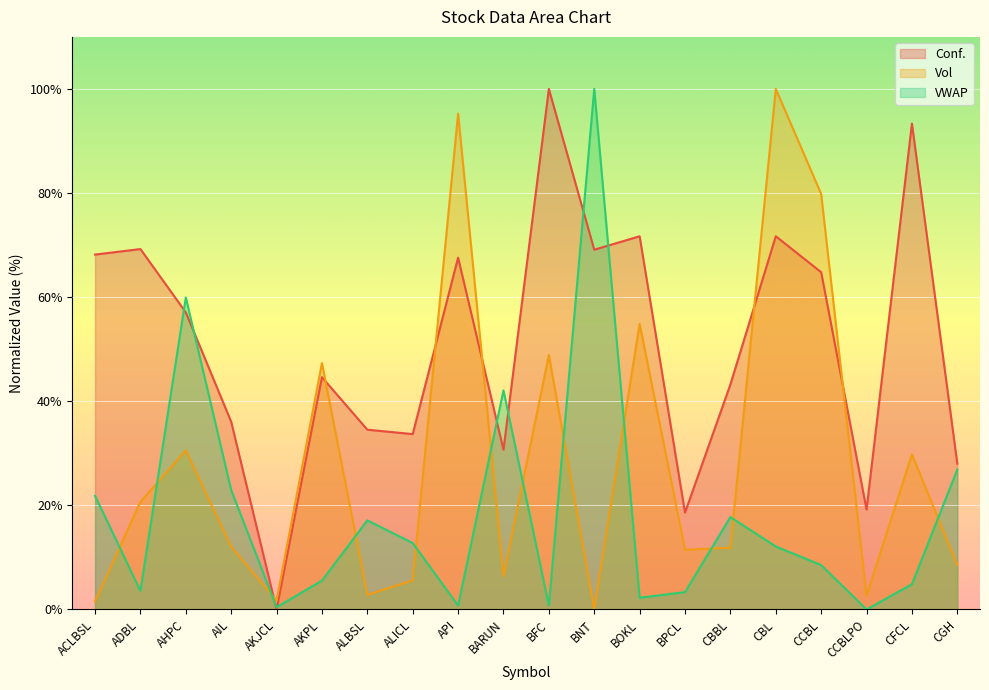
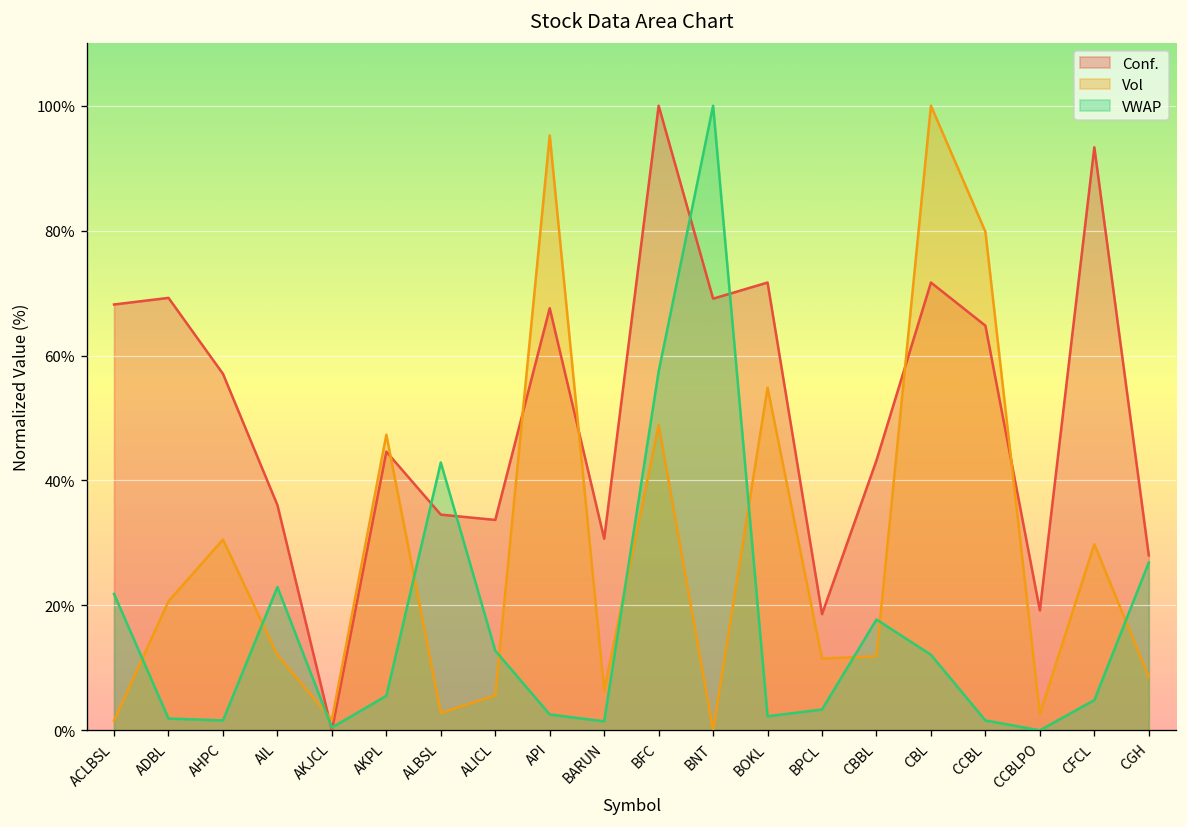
VWAP, ADBL: 4% -> 2%
VWAP, AHPC: 60% -> 2%
VWAP, ALBSL: 17% -> 43%
VWAP, API: 1% -> 3%
VWAP, BARUN: 42% -> 1%
VWAP, BFC: 1% -> 57%
VWAP, CCBL: 9% -> 2%
